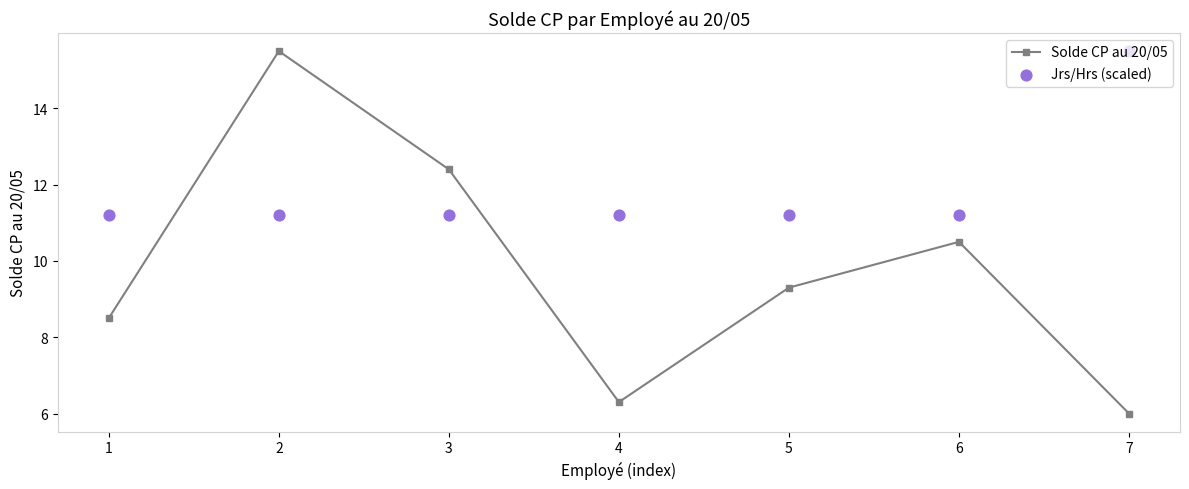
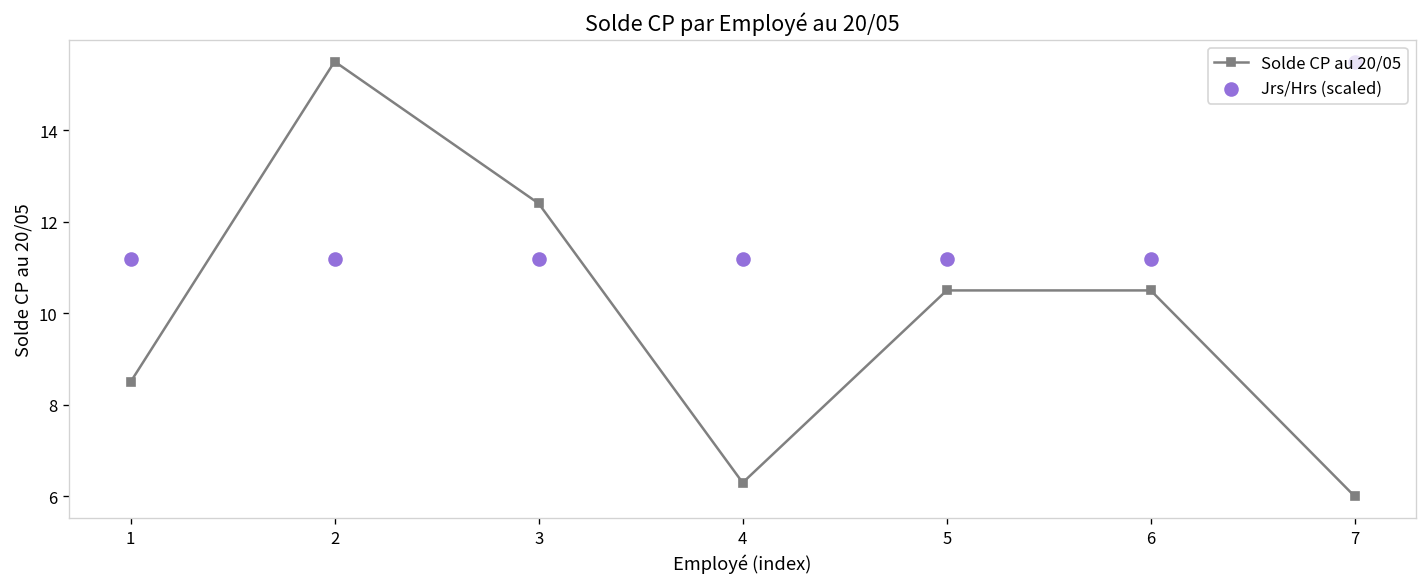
Solde CP au 20/05, 5: 9.3 -> 10.5
